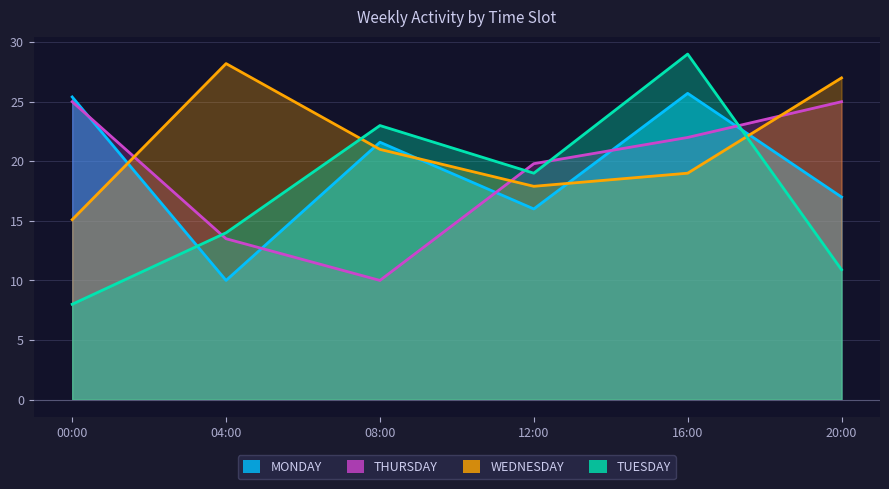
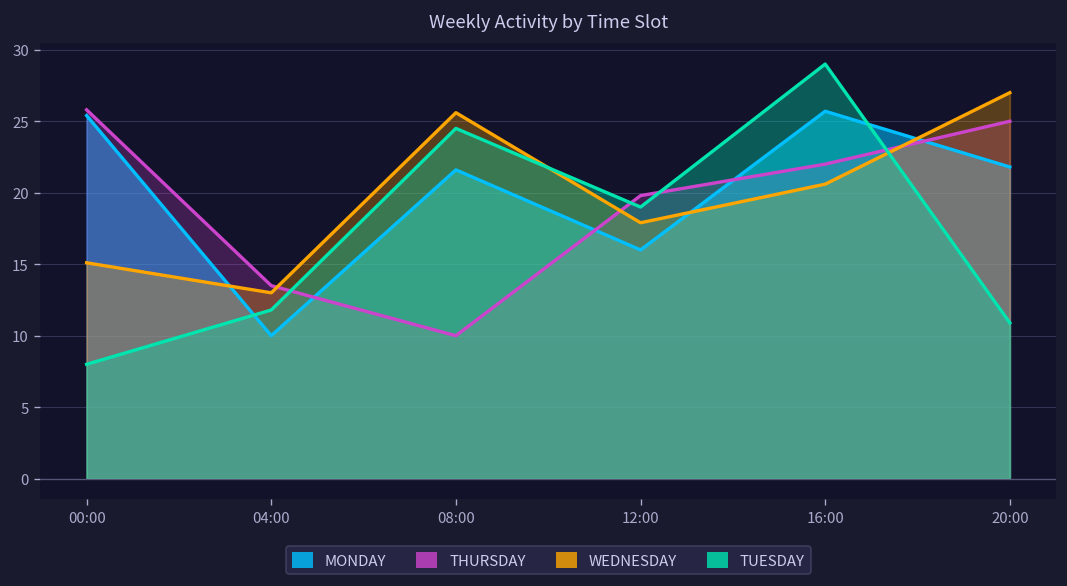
THURSDAY, 00:00: 25.0 -> 25.8
WEDNESDAY, 04:00: 28.2 -> 13.0
TUESDAY, 04:00: 14.0 -> 11.8
WEDNESDAY, 08:00: 21.0 -> 25.6
TUESDAY, 08:00: 23.0 -> 24.5
WEDNESDAY, 16:00: 19.0 -> 20.6
MONDAY, 20:00: 17.0 -> 21.8
